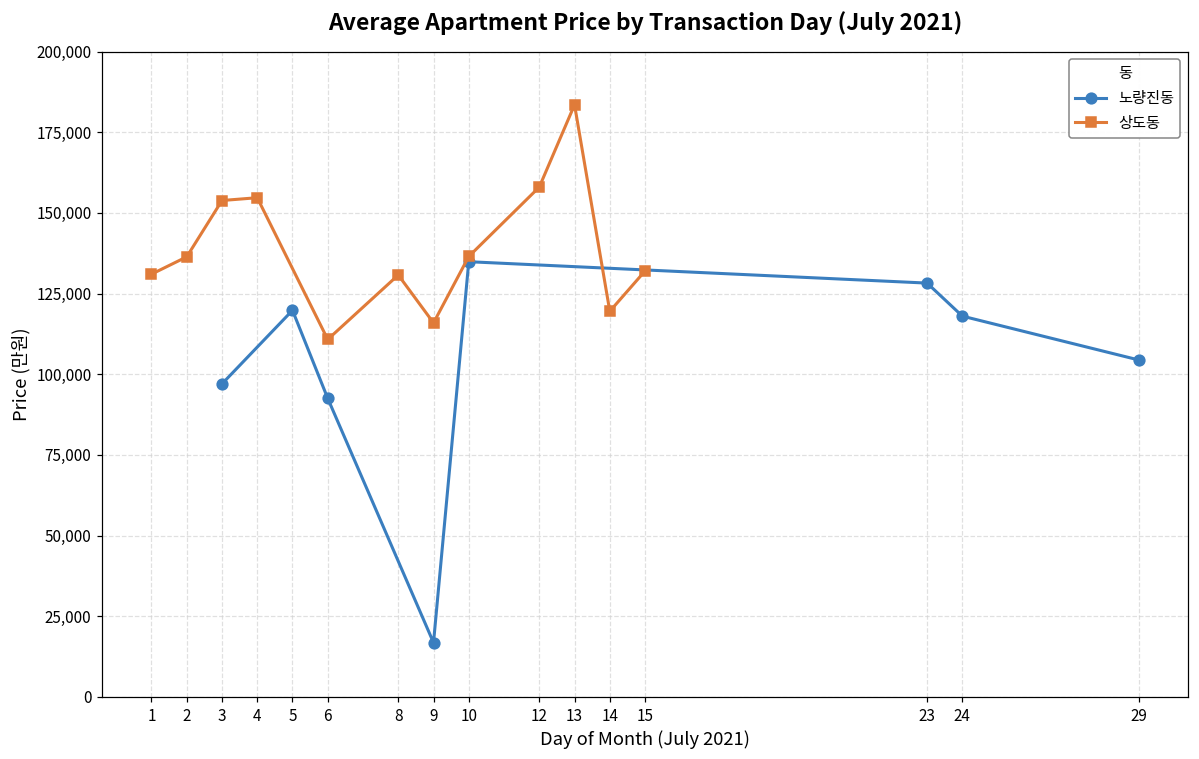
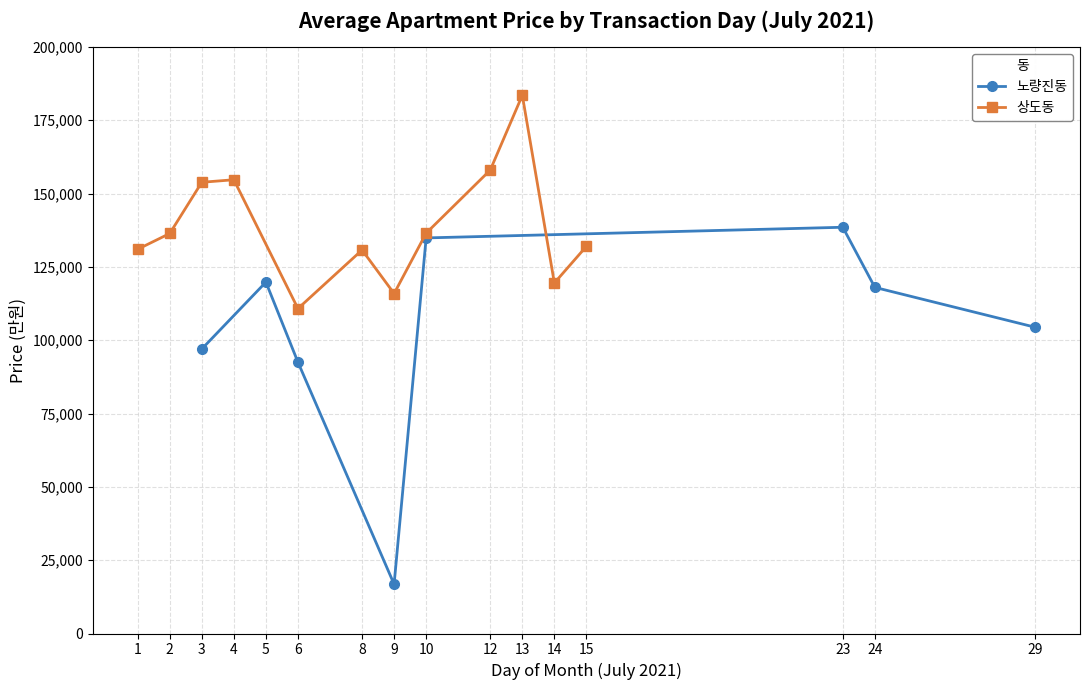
노량진동, 23: 128,000 -> 139,000
